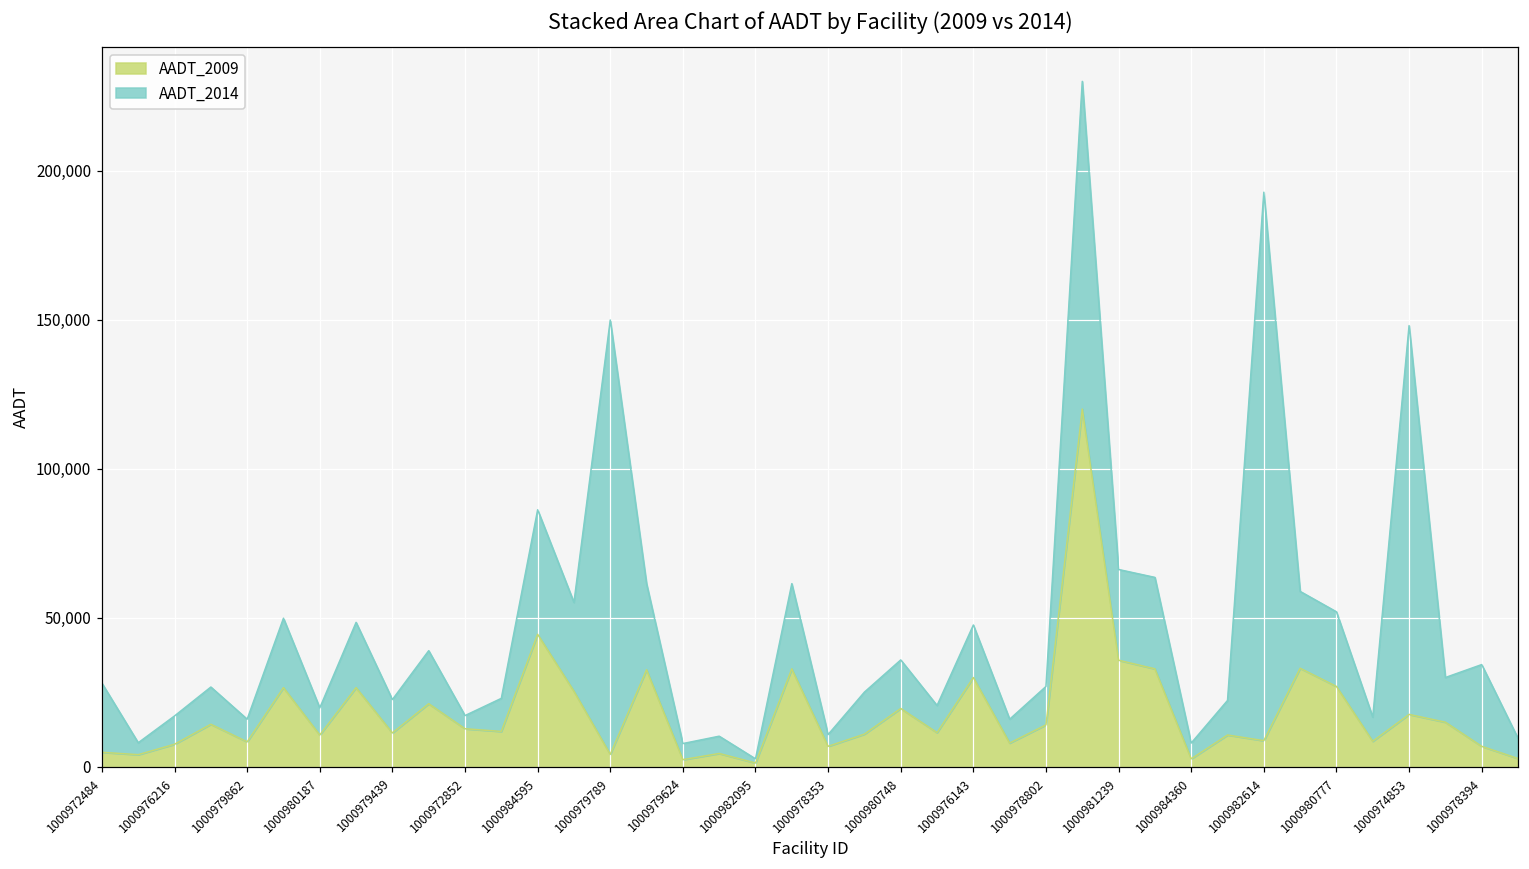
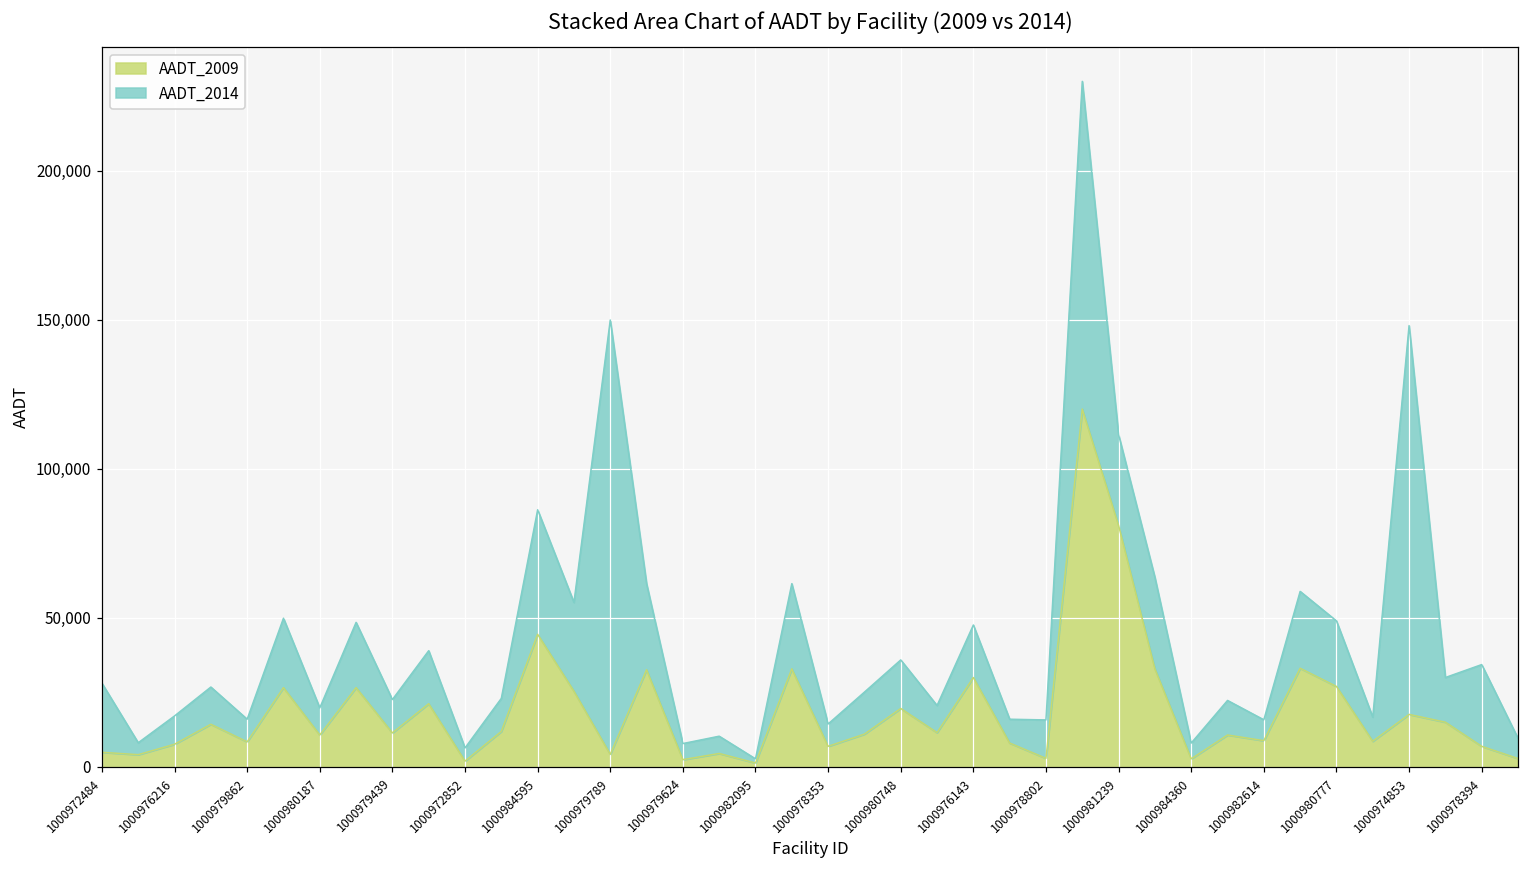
AADT_2009, 1000972852: 13,000 -> 2,000
AADT_2014, 1000978353: 4,000 -> 8,000
AADT_2009, 1000978802: 14,000 -> 3,000
AADT_2009, 1000981239: 36,000 -> 81,000
AADT_2014, 1000982614: 184,000 -> 7,000
AADT_2014, 1000980777: 25,000 -> 22,000
